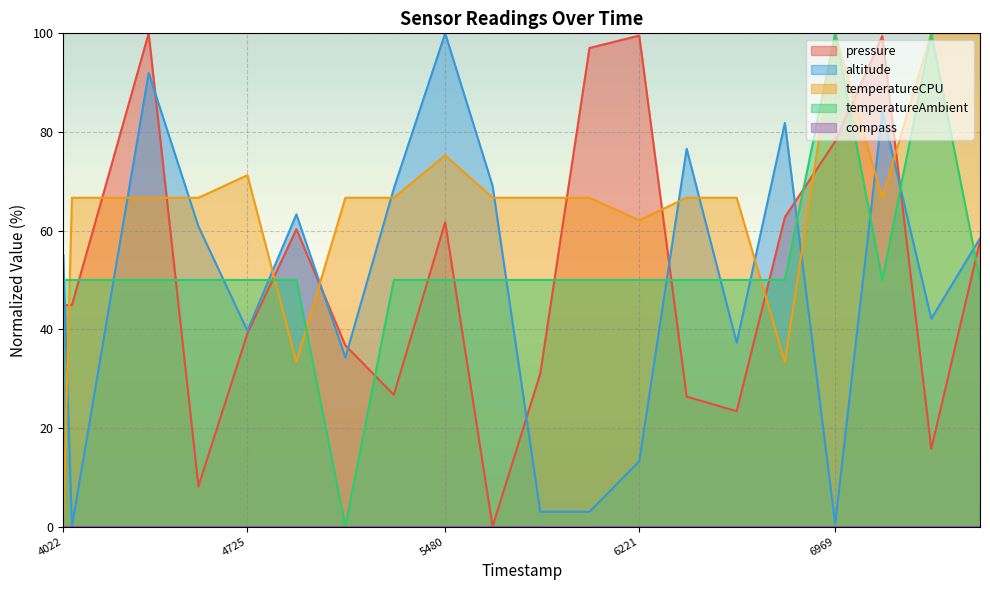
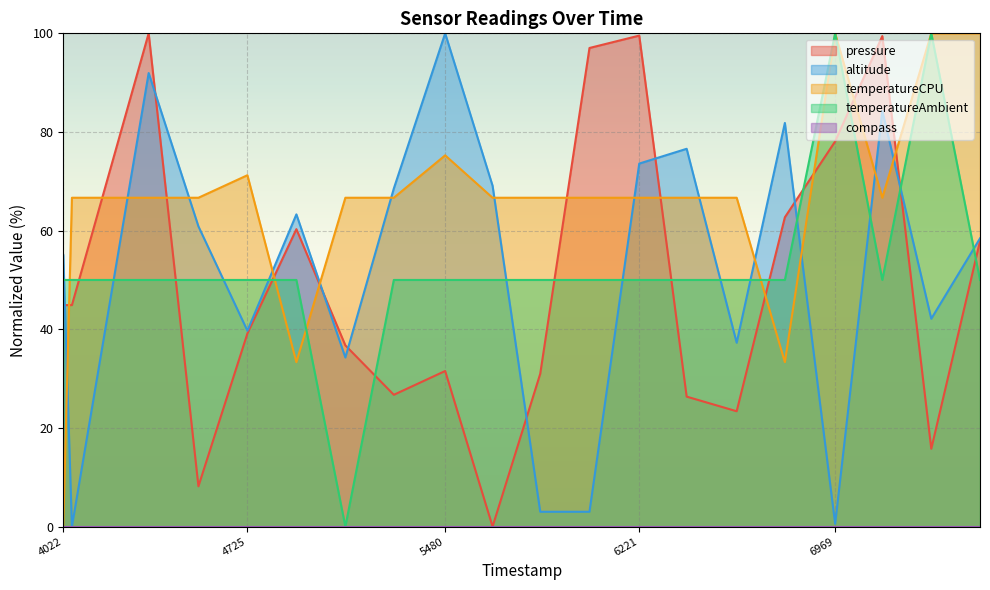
pressure, 5480: 62 -> 32
altitude, 6221: 13 -> 74
temperatureCPU, 6221: 62 -> 67
